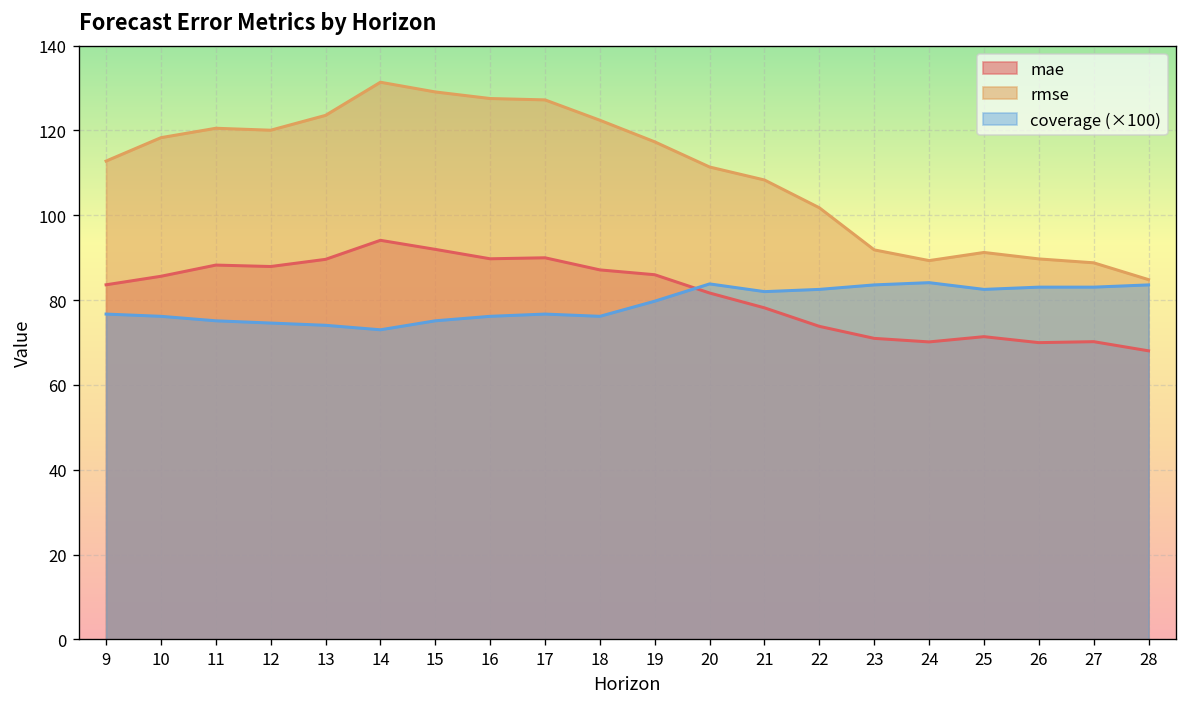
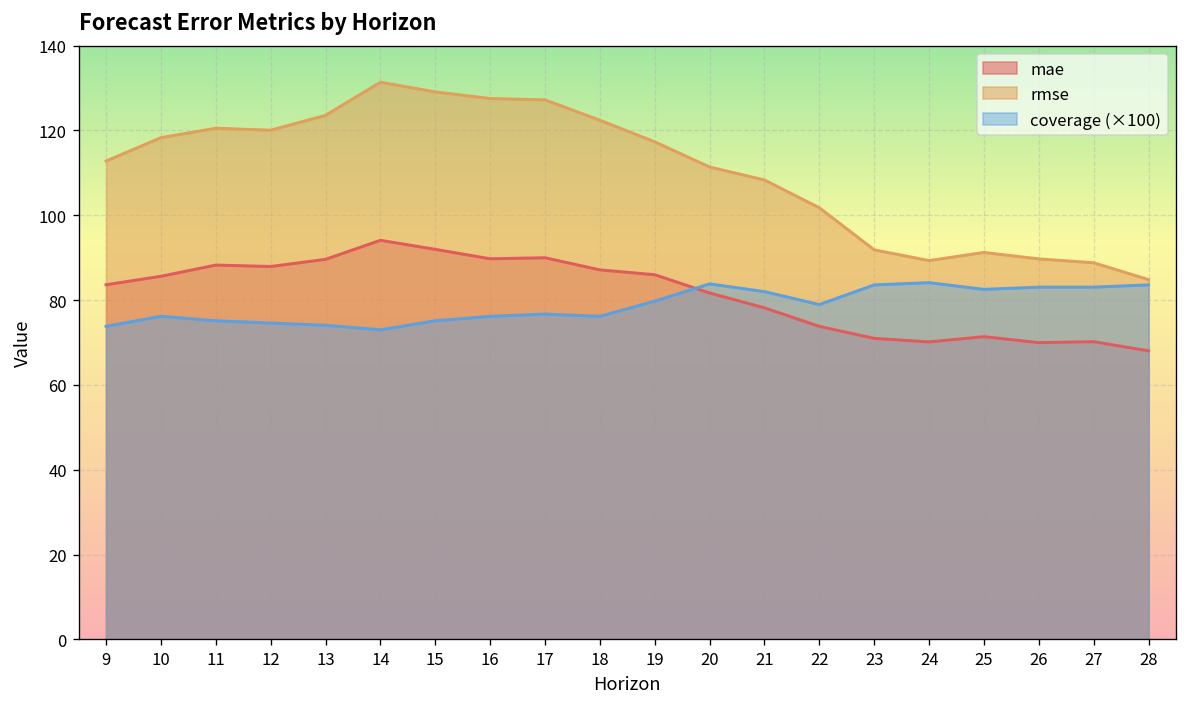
coverage (×100), 9: 77 -> 74
coverage (×100), 22: 83 -> 79
